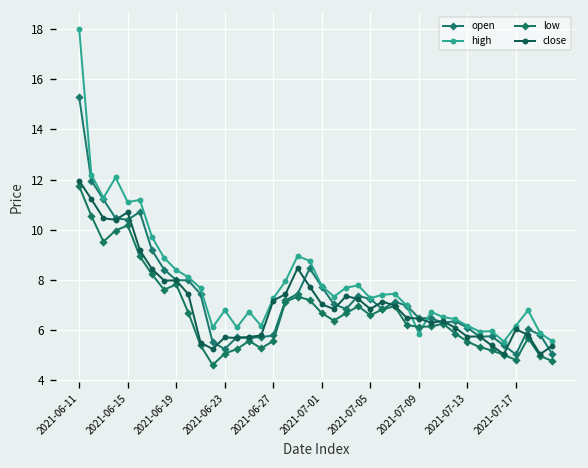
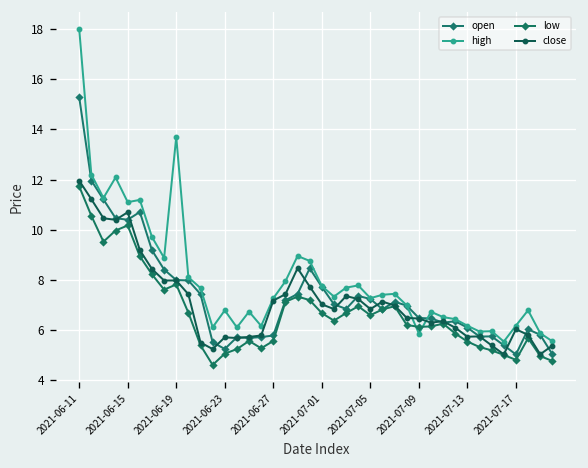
high, 2021-06-19: 8.4 -> 13.7
